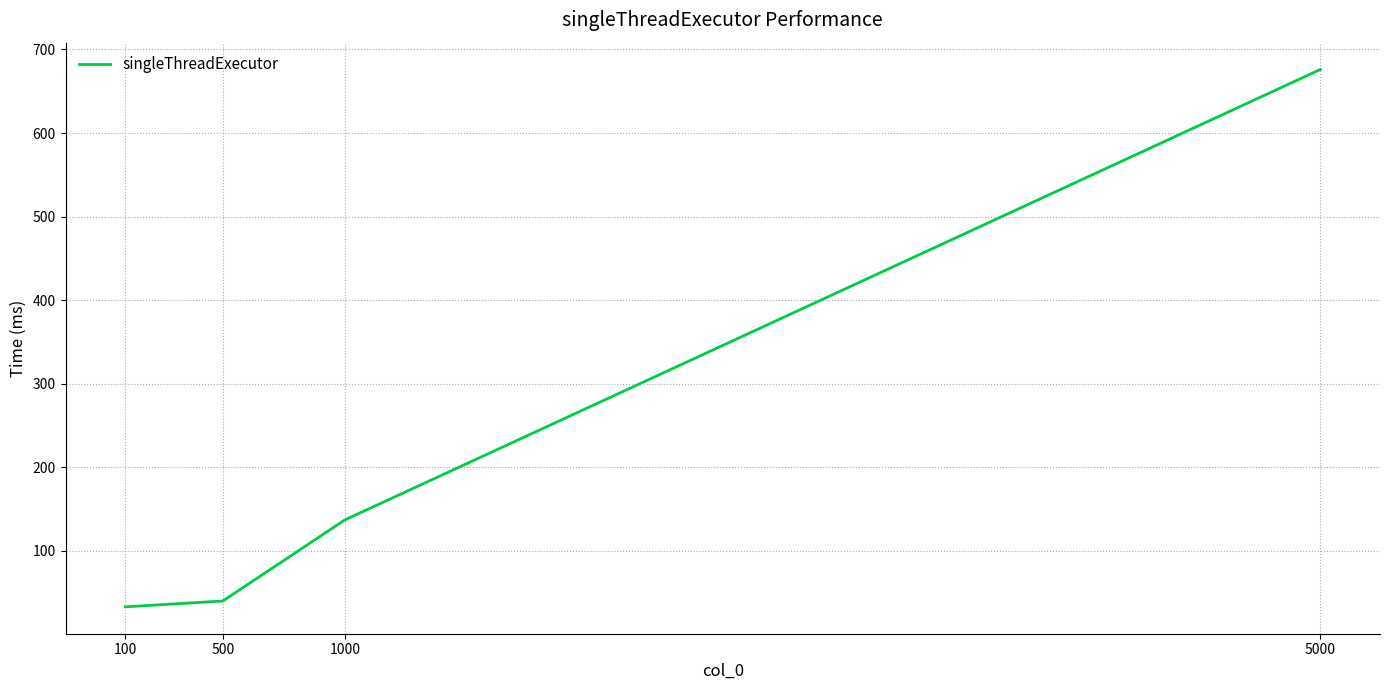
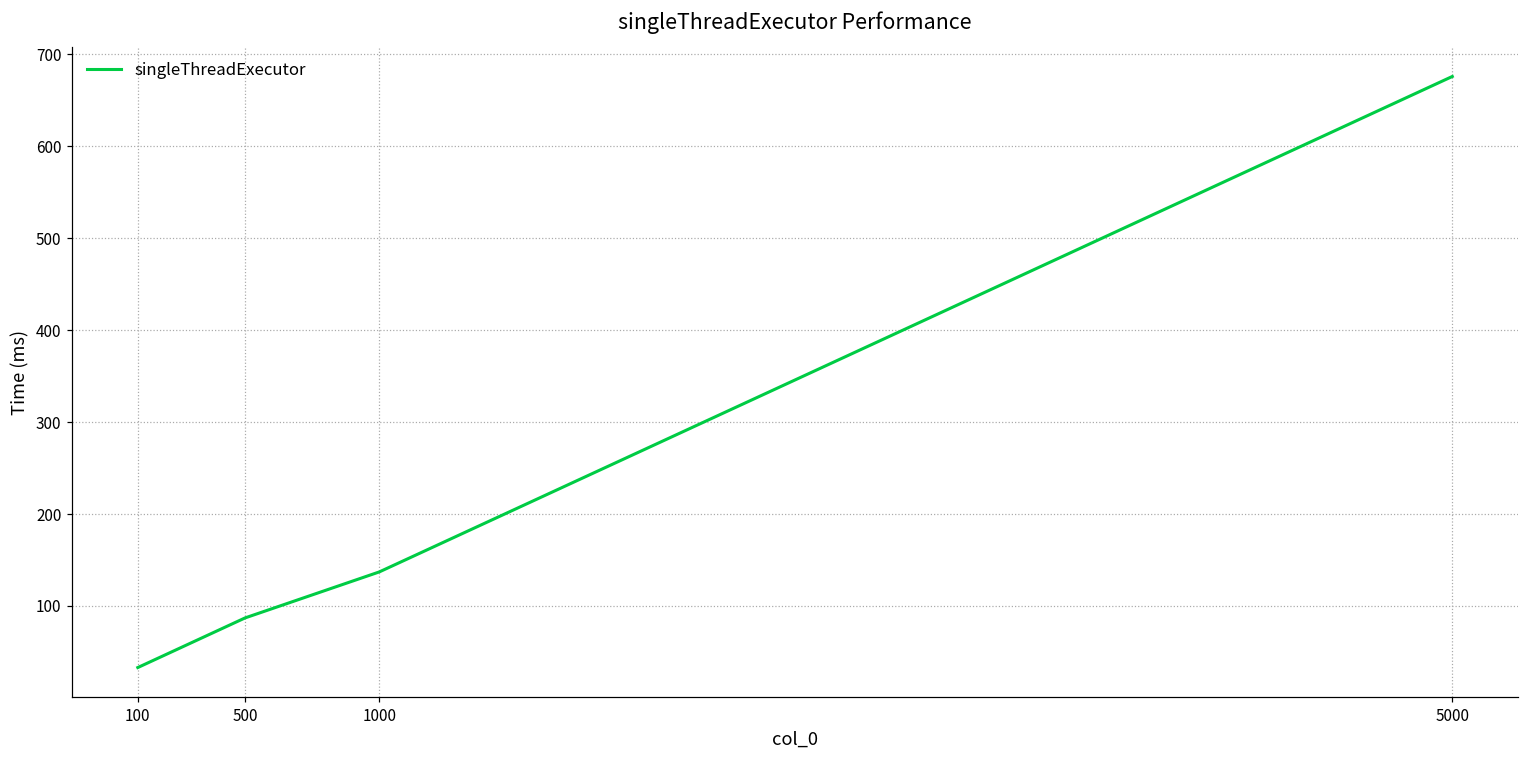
500: 40 -> 90
